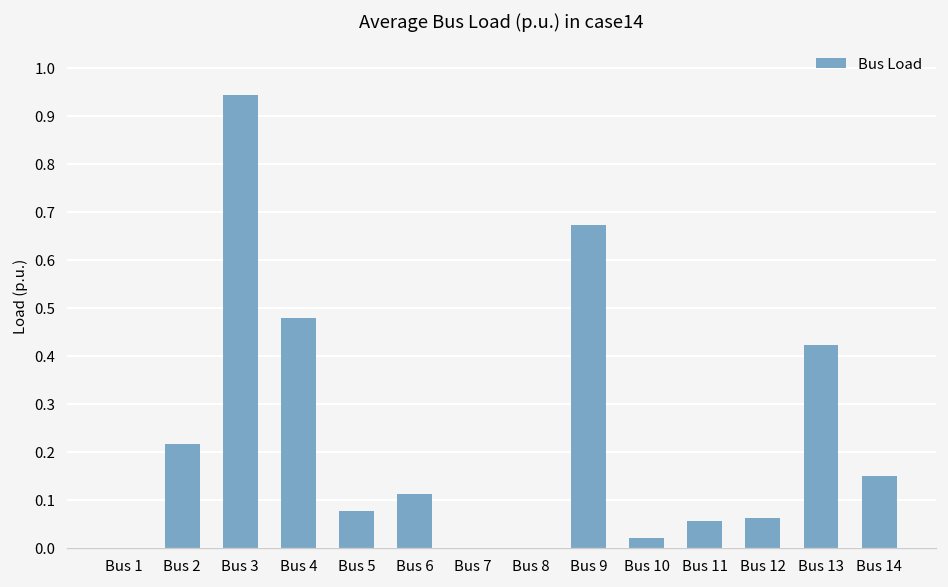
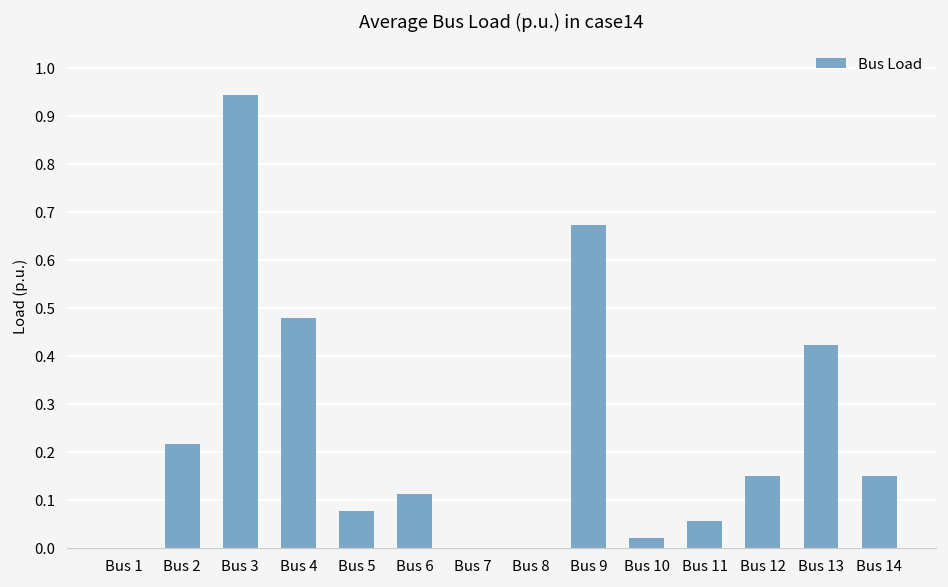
Bus 12: 0.06 -> 0.15
